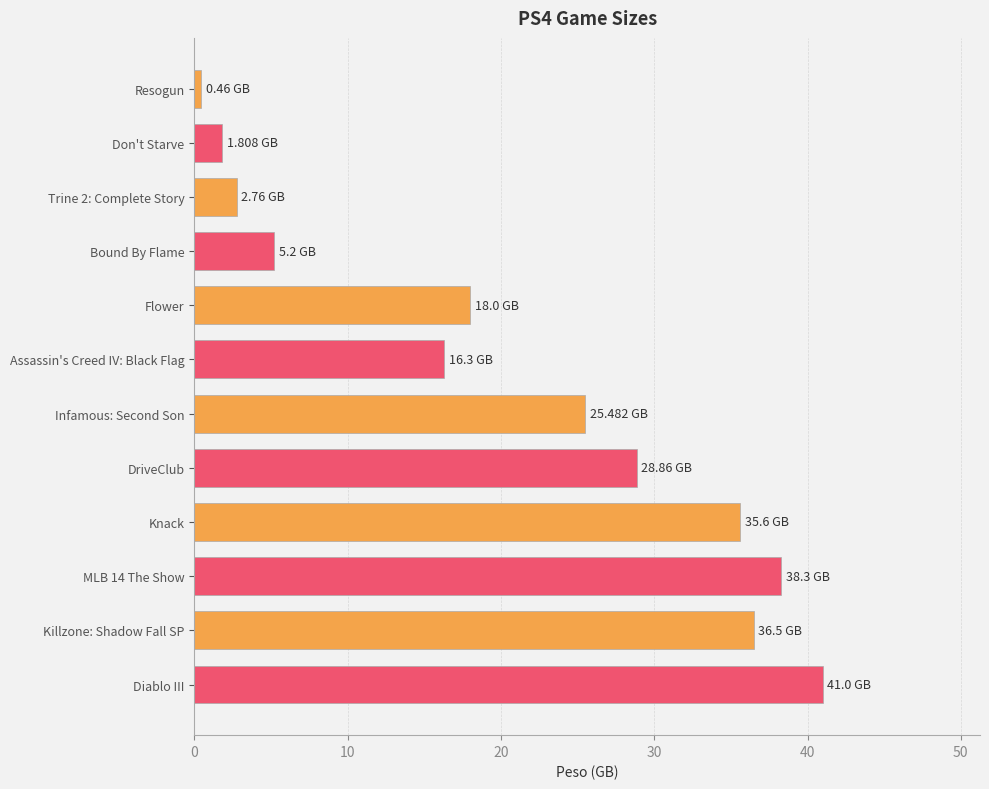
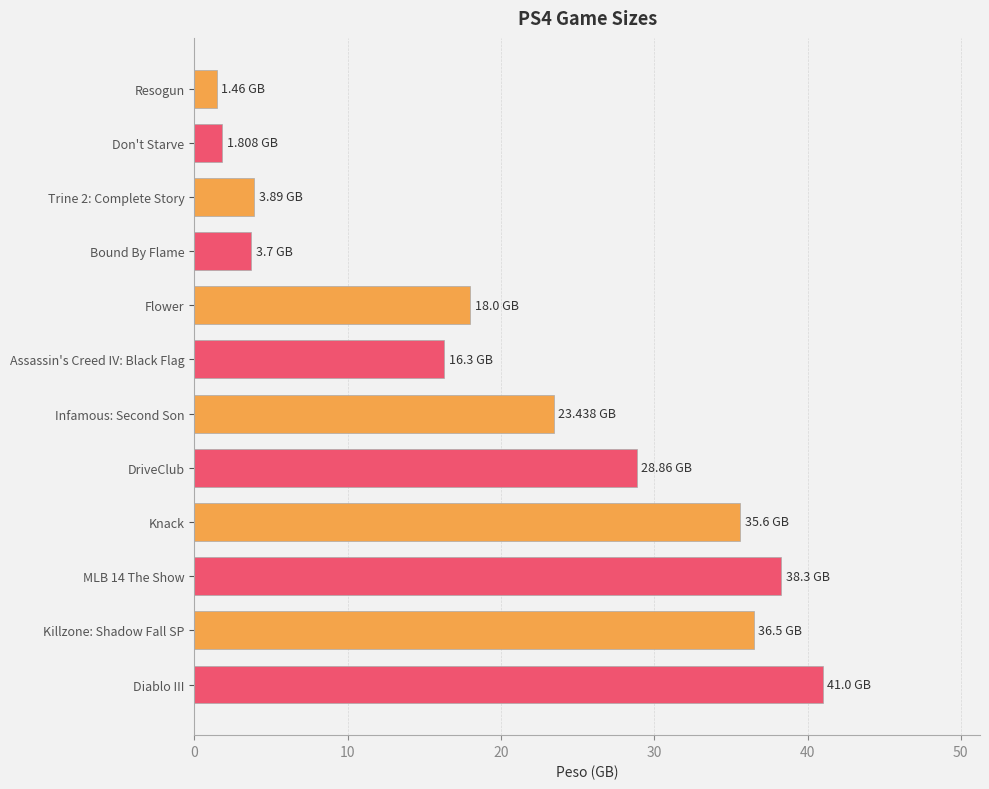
Resogun: 0.46 -> 1.46
Trine 2: Complete Story: 2.76 -> 3.89
Bound By Flame: 5.2 -> 3.7
Infamous: Second Son: 25.482 -> 23.438
